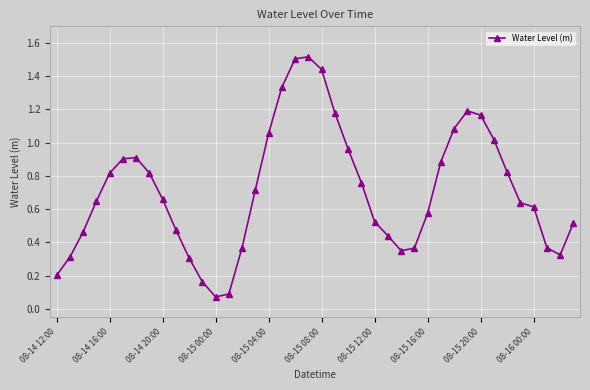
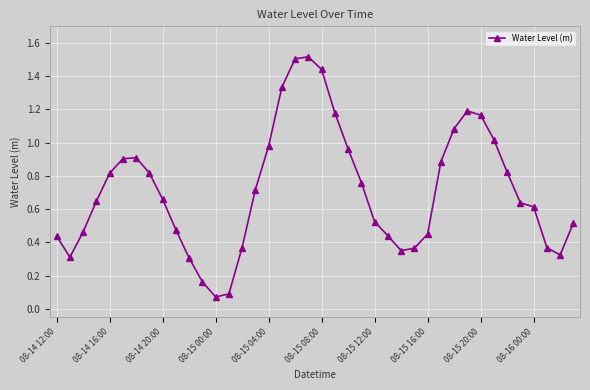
08-14 12:00: 0.20 -> 0.44
08-15 04:00: 1.06 -> 0.98
08-15 16:00: 0.58 -> 0.45
